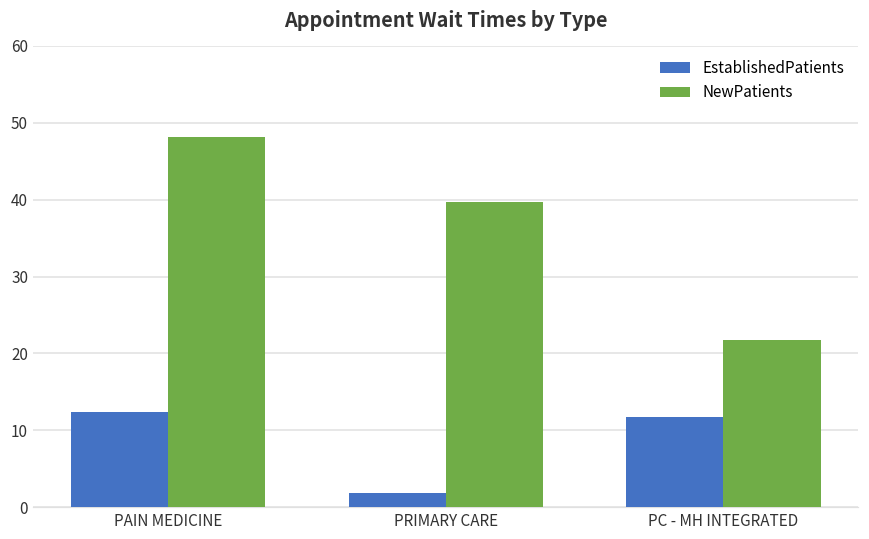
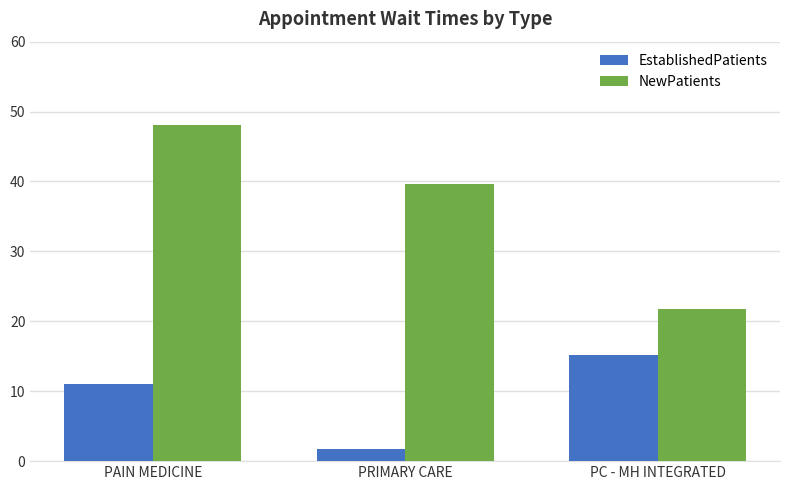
EstablishedPatients, PAIN MEDICINE: 12 -> 11
EstablishedPatients, PC - MH INTEGRATED: 12 -> 15
